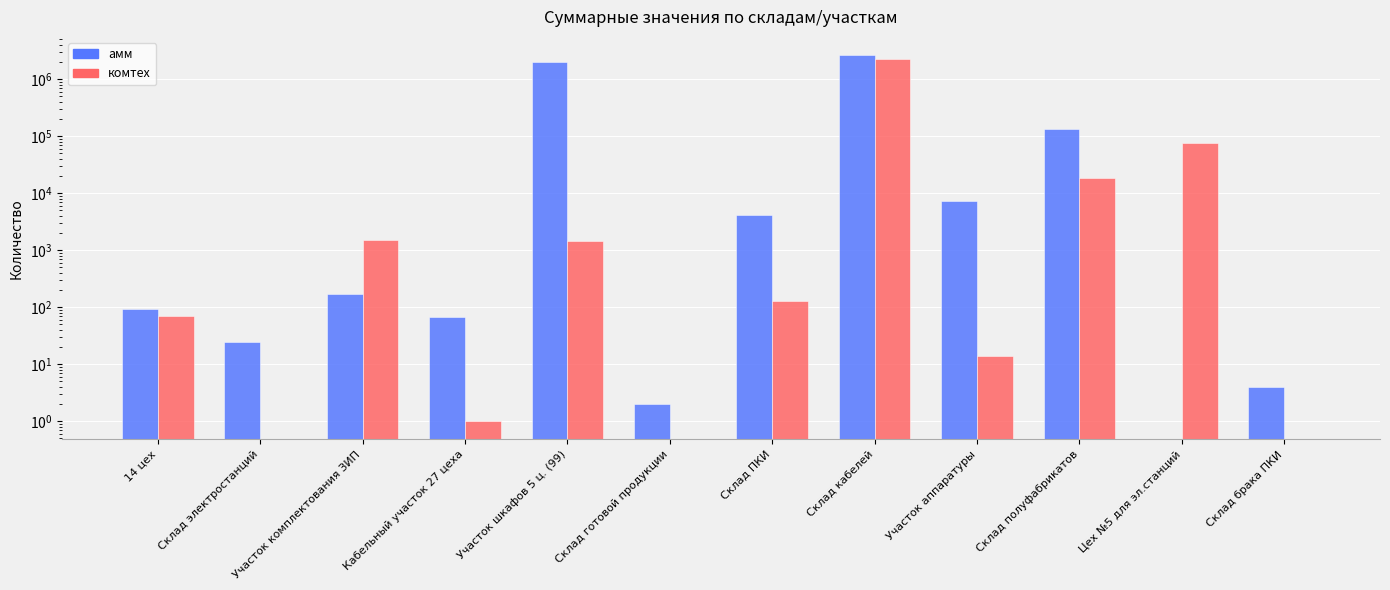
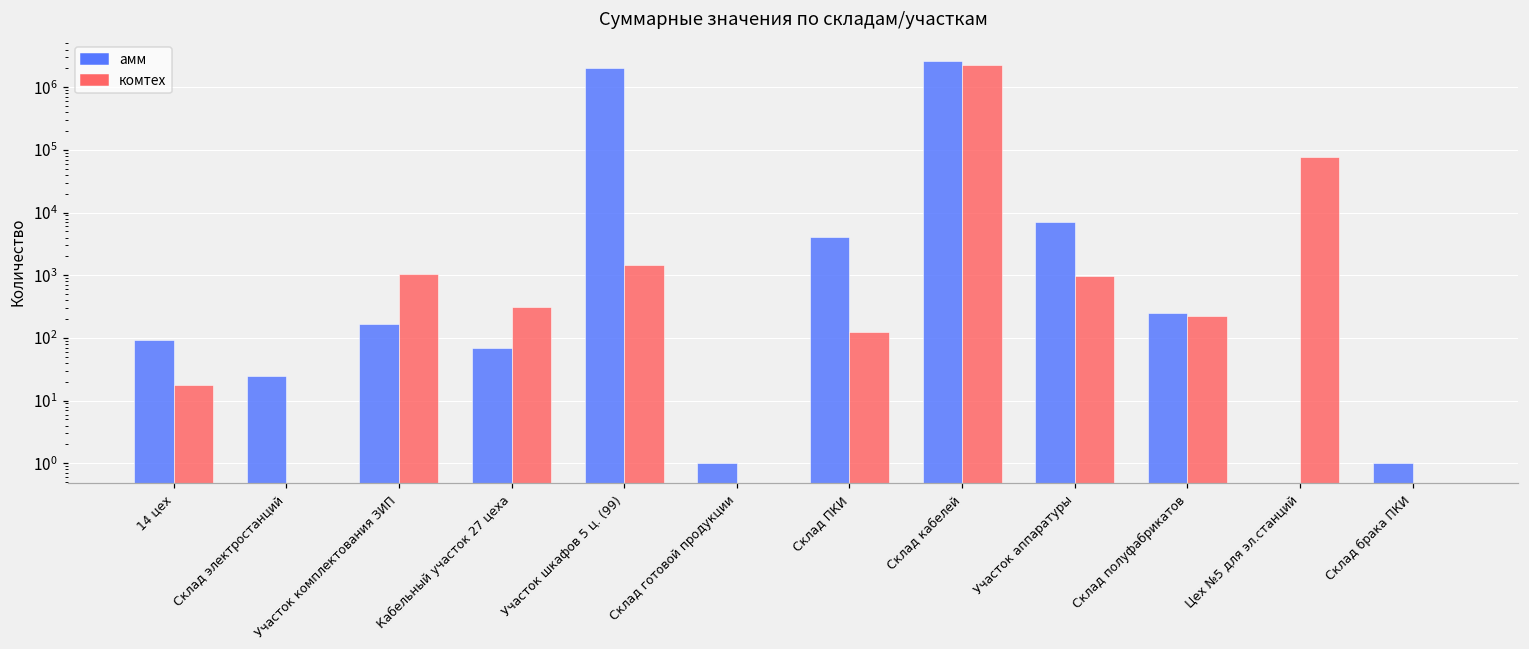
комтех, 14 цех: 70 -> 18
комтех, Участок комплектования ЗИП: 1500 -> 1000
комтех, Кабельный участок 27 цеха: 1 -> 300
амм, Склад готовой продукции: 2 -> 1
комтех, Участок аппаратуры: 14 -> 1000
амм, Склад полуфабрикатов: 130000 -> 250
комтех, Склад полуфабрикатов: 18000 -> 220
амм, Склад брака ПКИ: 4 -> 1
